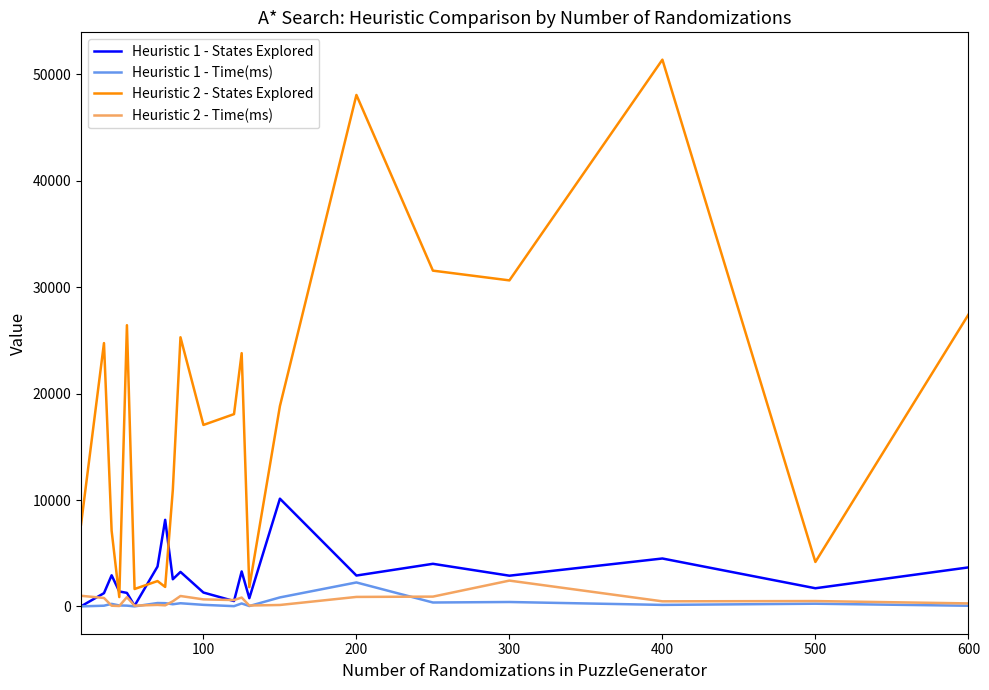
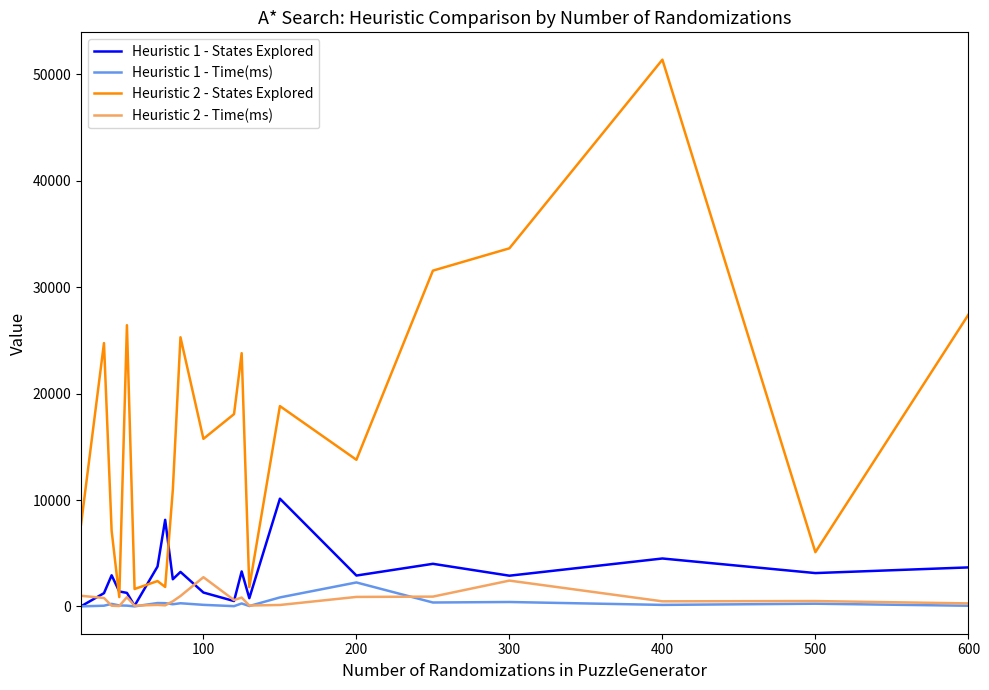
Heuristic 2 - States Explored, 100: 17100 -> 15800
Heuristic 2 - Time(ms), 100: 700 -> 2700
Heuristic 2 - States Explored, 200: 48100 -> 13800
Heuristic 2 - States Explored, 300: 30600 -> 33700
Heuristic 1 - States Explored, 500: 1700 -> 3100
Heuristic 2 - States Explored, 500: 4200 -> 5100
